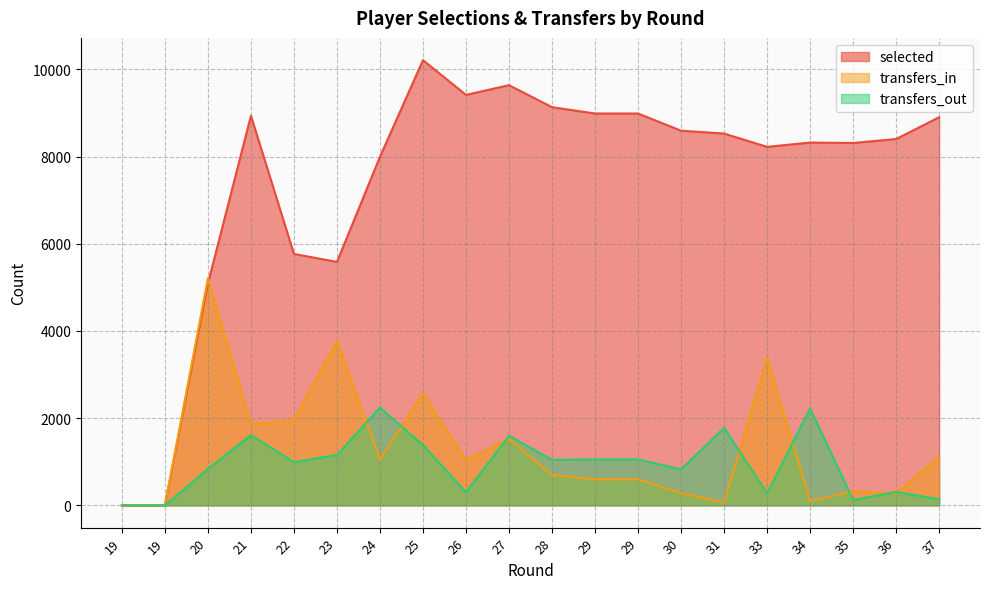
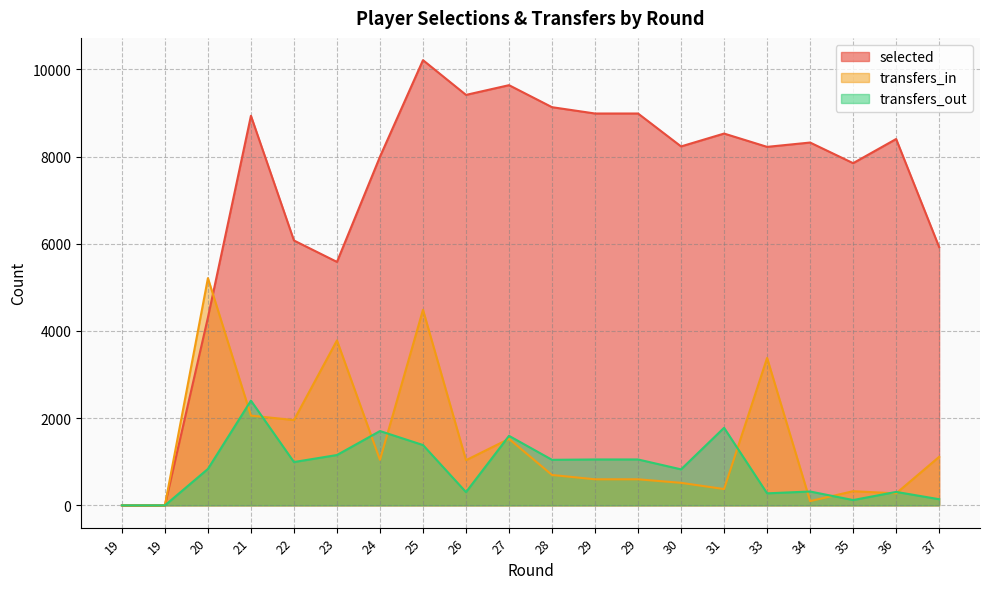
selected, 20: 5100 -> 4300
transfers_in, 21: 1900 -> 2100
transfers_out, 21: 1600 -> 2400
selected, 22: 5800 -> 6100
transfers_out, 24: 2200 -> 1700
transfers_in, 25: 2600 -> 4500
selected, 30: 8600 -> 8200
transfers_in, 30: 300 -> 500
transfers_in, 31: 100 -> 400
transfers_out, 34: 2200 -> 300
selected, 35: 8300 -> 7900
selected, 37: 8900 -> 5900
